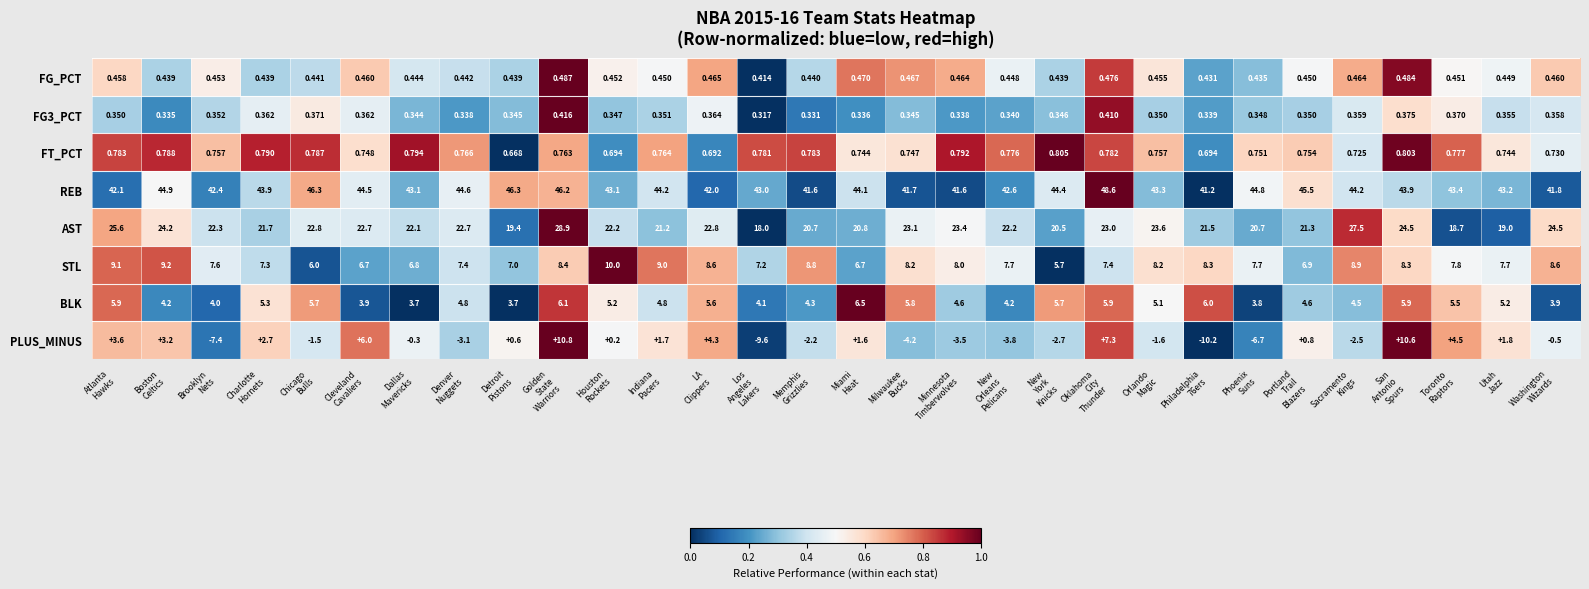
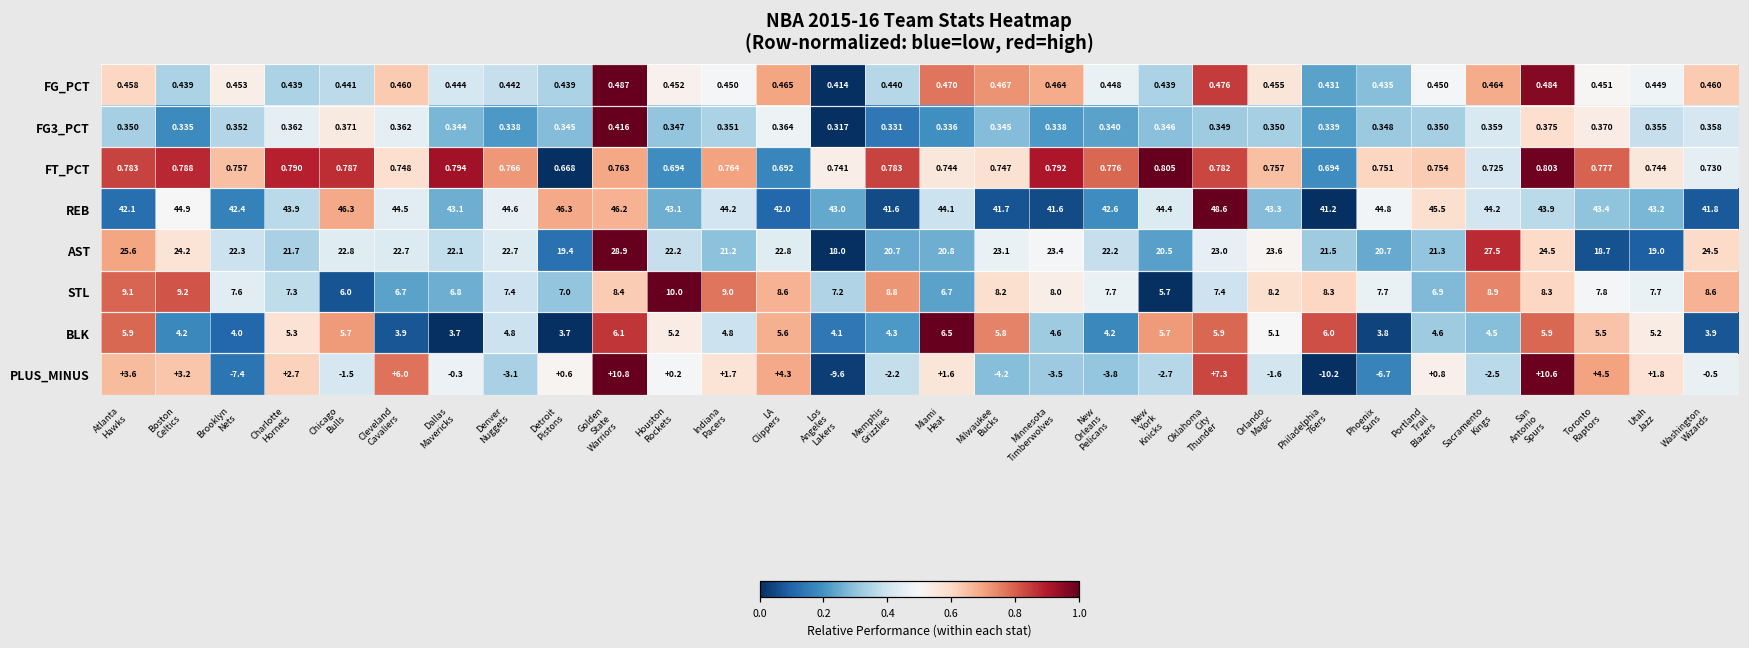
FG3_PCT, Oklahoma City Thunder: 0.410 -> 0.349
FT_PCT, Los Angeles Lakers: 0.781 -> 0.741
